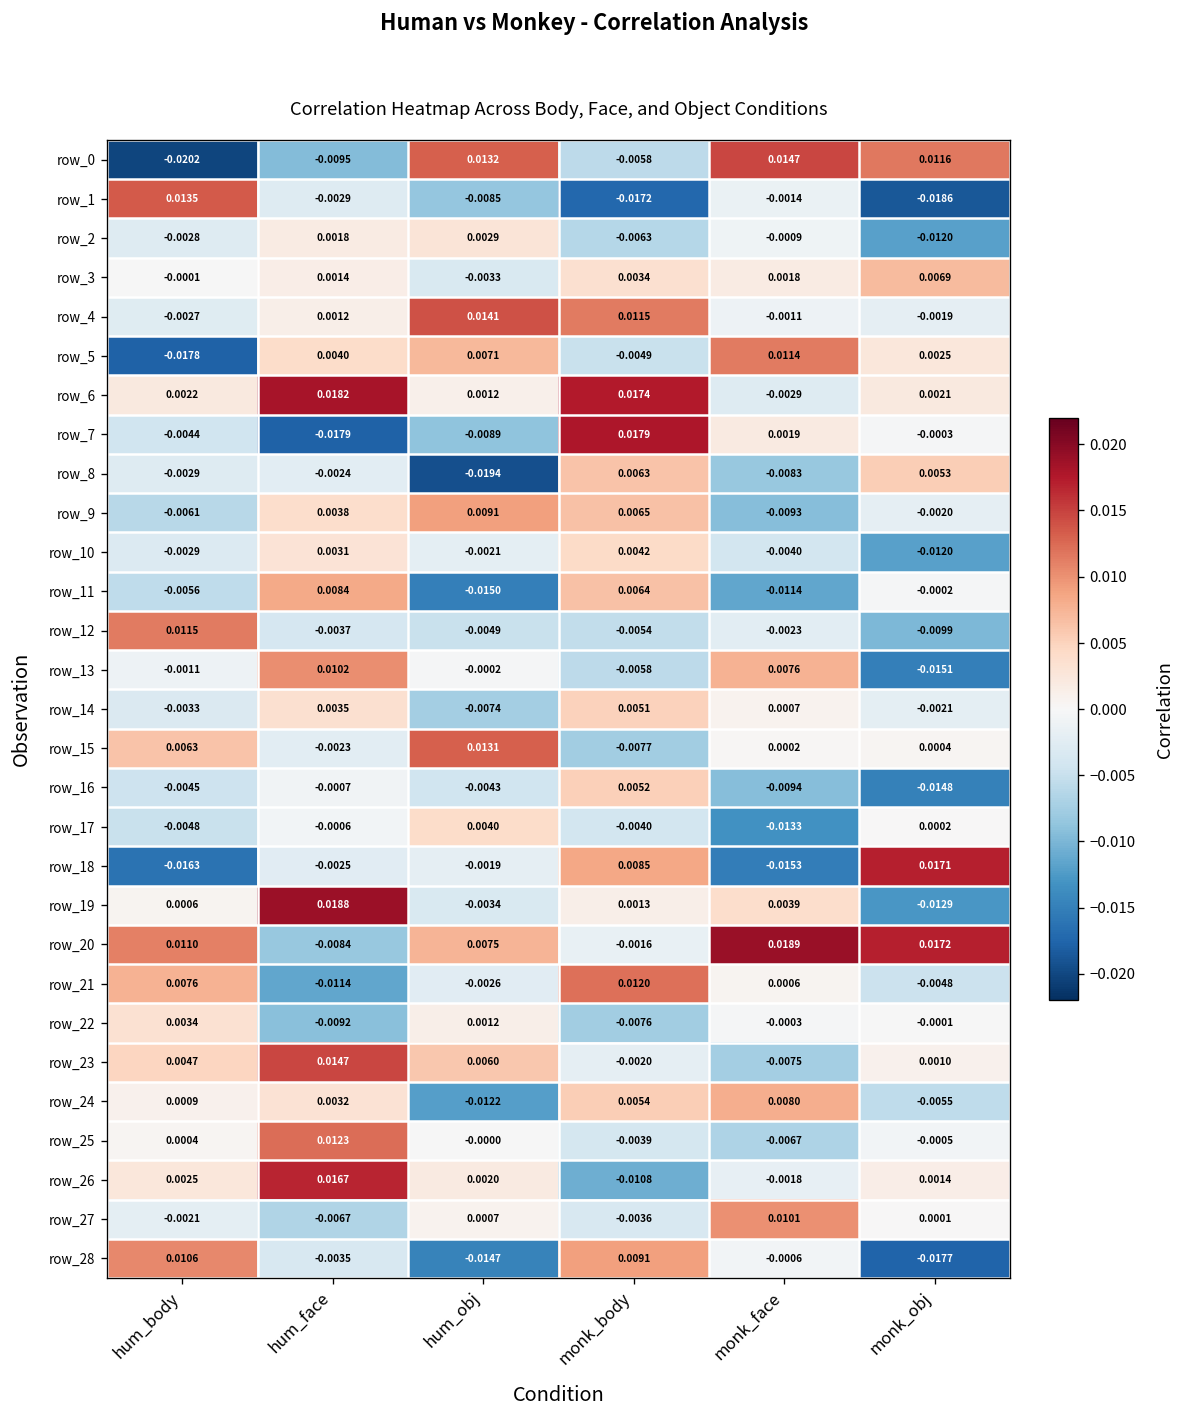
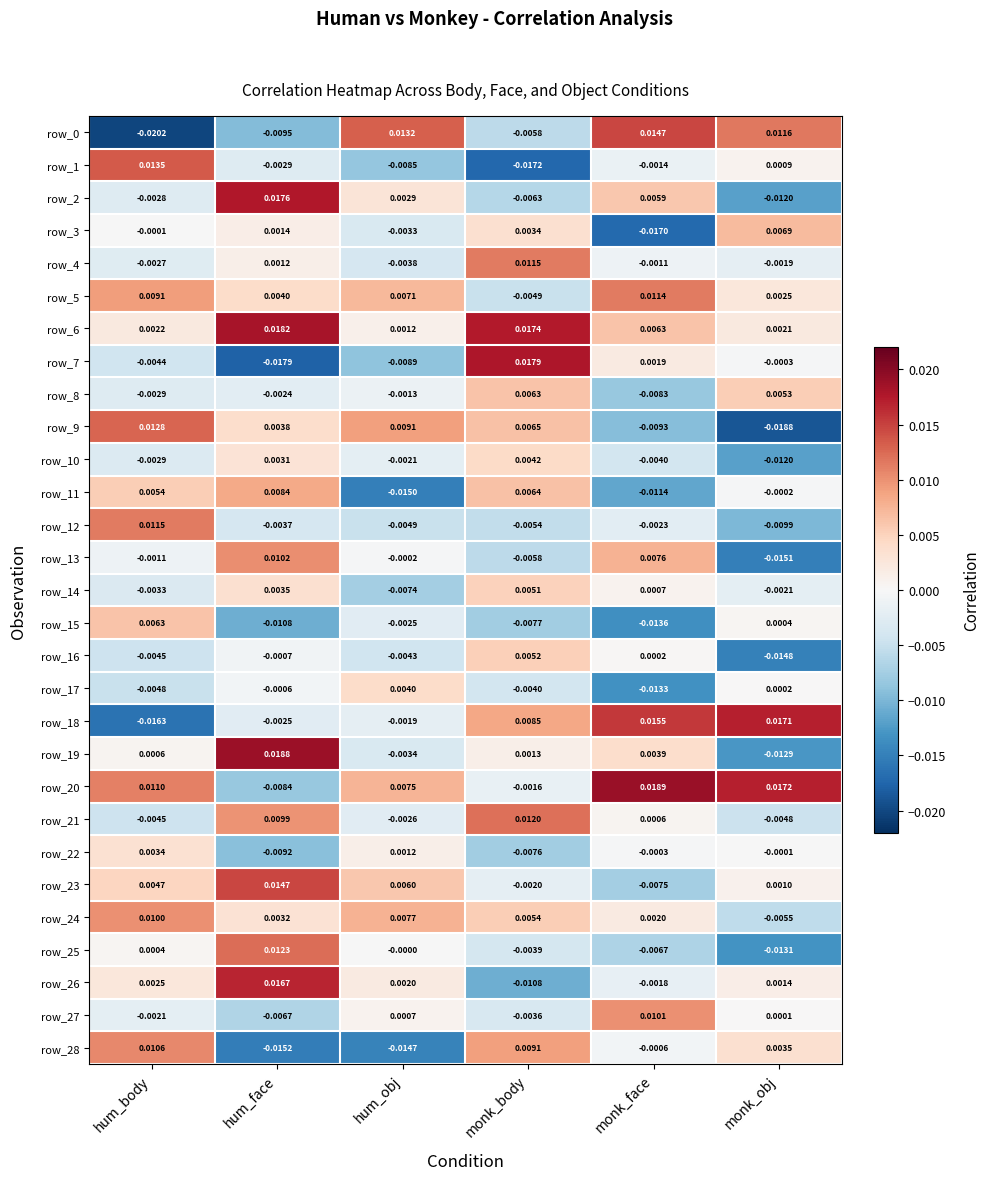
row_1, monk_obj: -0.0186 -> 0.0009
row_2, hum_face: 0.0018 -> 0.0176
row_2, monk_face: -0.0009 -> 0.0059
row_3, monk_face: 0.0018 -> -0.0170
row_4, hum_obj: 0.0141 -> -0.0038
row_5, hum_body: -0.0178 -> 0.0091
row_6, monk_face: -0.0029 -> 0.0063
row_8, hum_obj: -0.0194 -> -0.0013
row_9, hum_body: -0.0061 -> 0.0128
row_9, monk_obj: -0.0020 -> -0.0188
row_11, hum_body: -0.0056 -> 0.0054
row_15, hum_face: -0.0023 -> -0.0108
row_15, hum_obj: 0.0131 -> -0.0025
row_15, monk_face: 0.0002 -> -0.0136
row_16, monk_face: -0.0094 -> 0.0002
row_18, monk_face: -0.0153 -> 0.0155
row_21, hum_body: 0.0076 -> -0.0045
row_21, hum_face: -0.0114 -> 0.0099
row_24, hum_body: 0.0009 -> 0.0100
row_24, hum_obj: -0.0122 -> 0.0077
row_24, monk_face: 0.0080 -> 0.0020
row_25, monk_obj: -0.0005 -> -0.0131
row_28, hum_face: -0.0035 -> -0.0152
row_28, monk_obj: -0.0177 -> 0.0035
